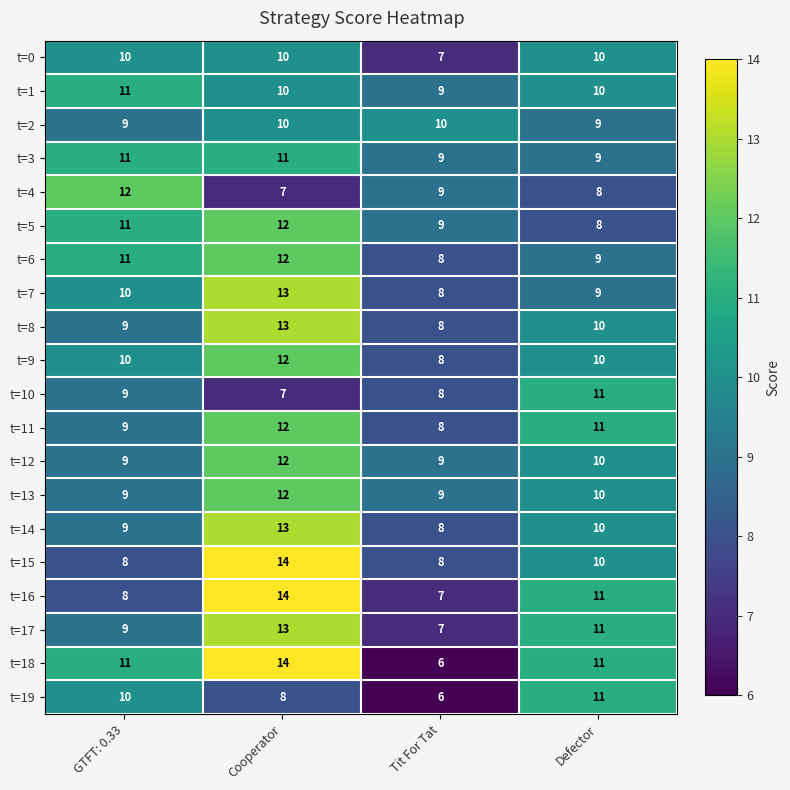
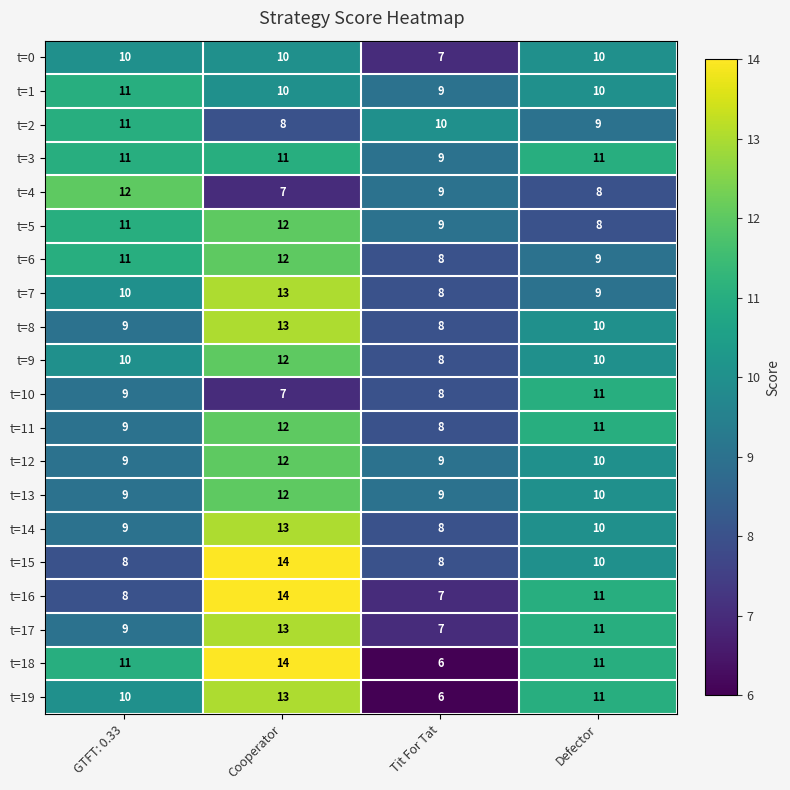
t=2, GTFT: 0.33: 9 -> 11
t=2, Cooperator: 10 -> 8
t=3, Defector: 9 -> 11
t=19, Cooperator: 8 -> 13
